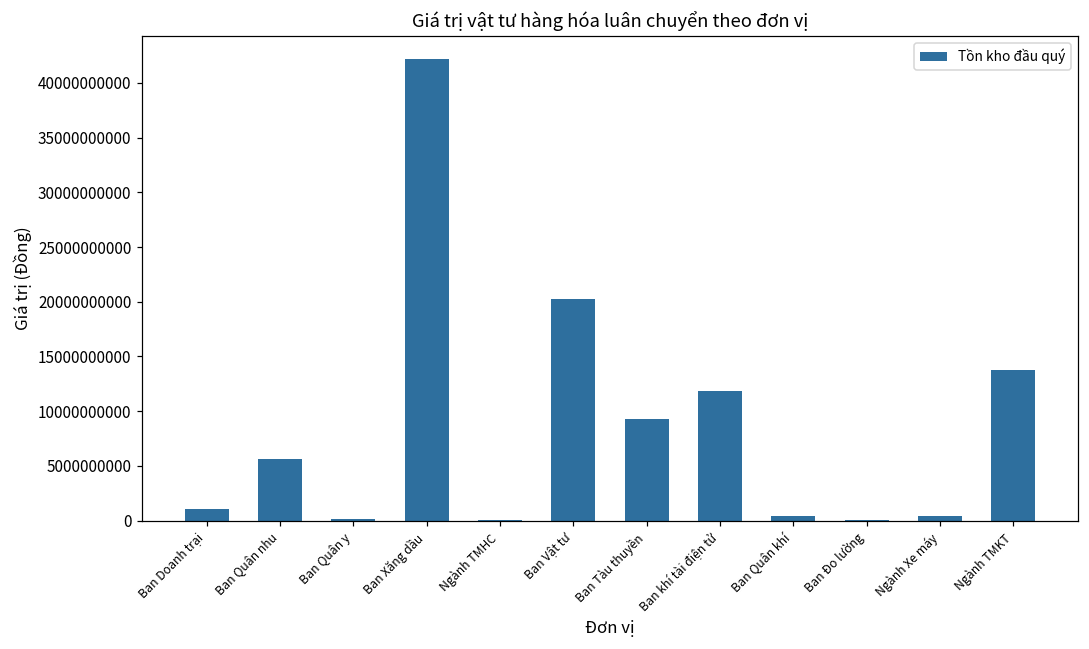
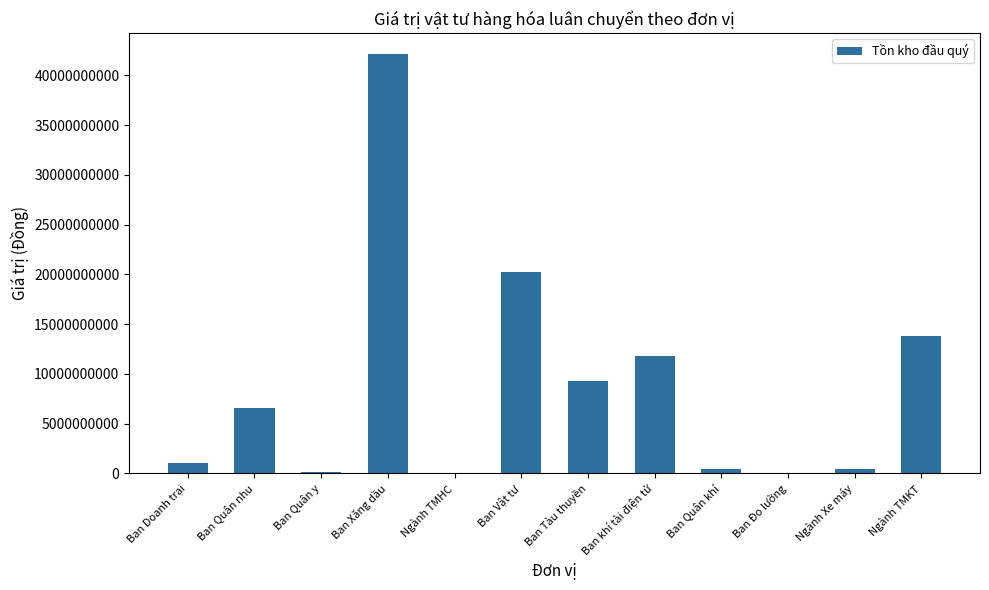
Ban Quân nhu: 6000000000 -> 7000000000
